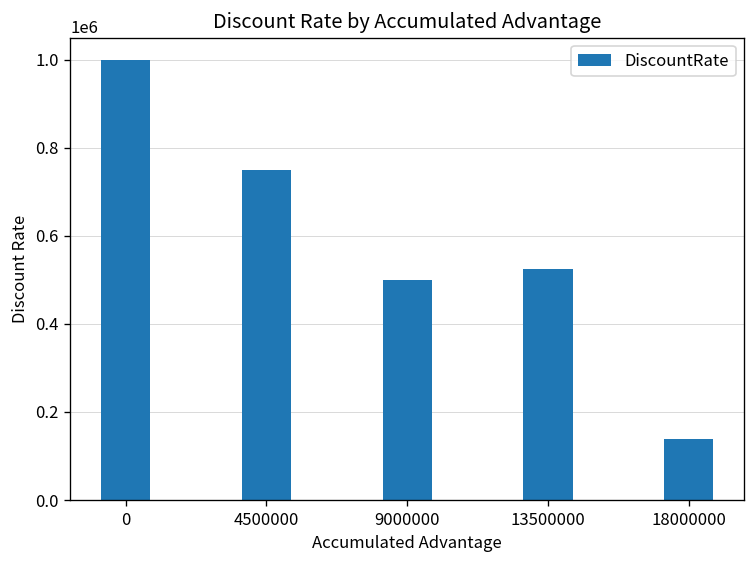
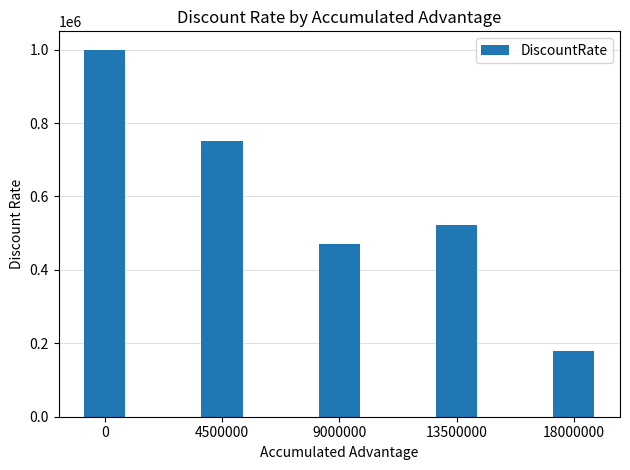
9000000: 500000 -> 470000
18000000: 140000 -> 180000
